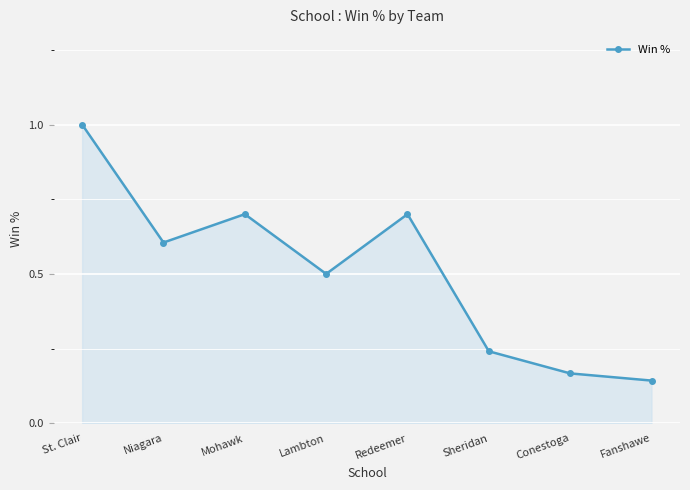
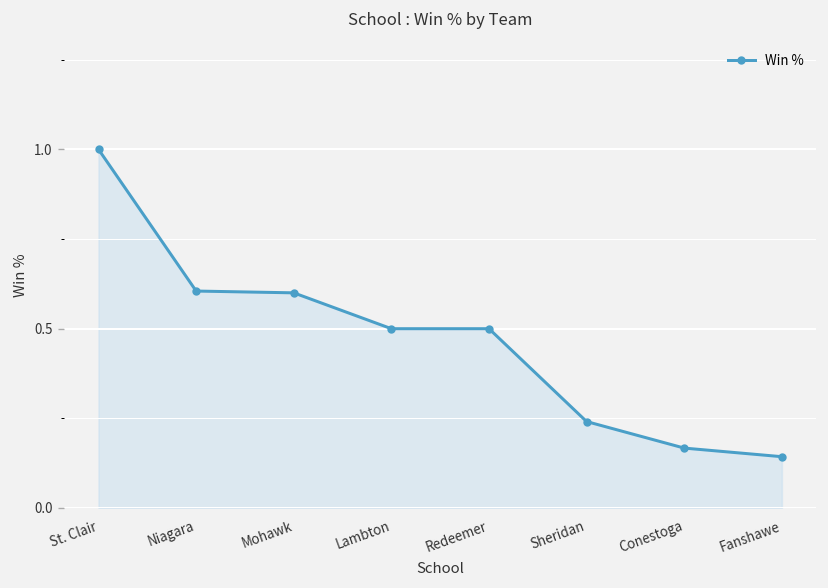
Mohawk: 0.7 -> 0.6
Redeemer: 0.7 -> 0.5
